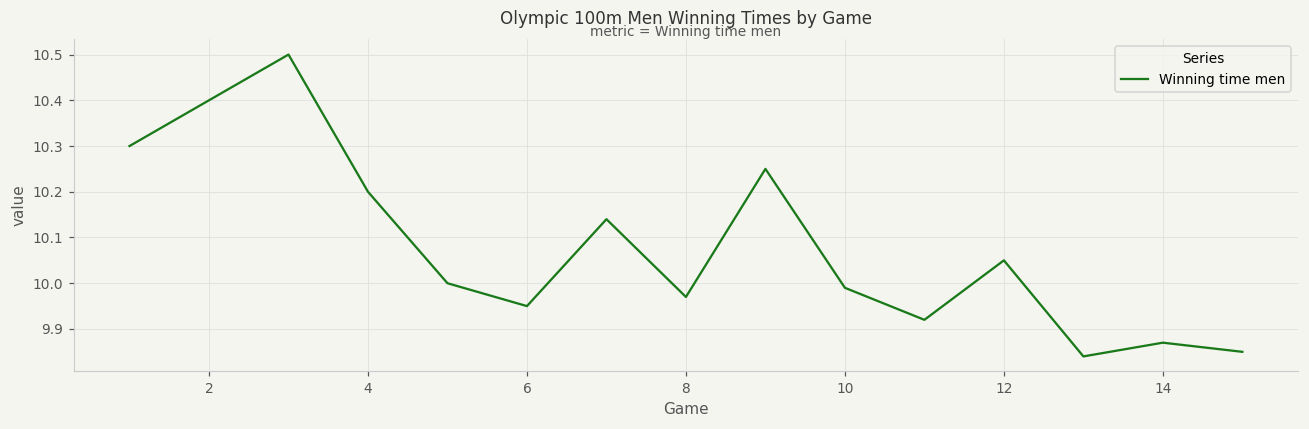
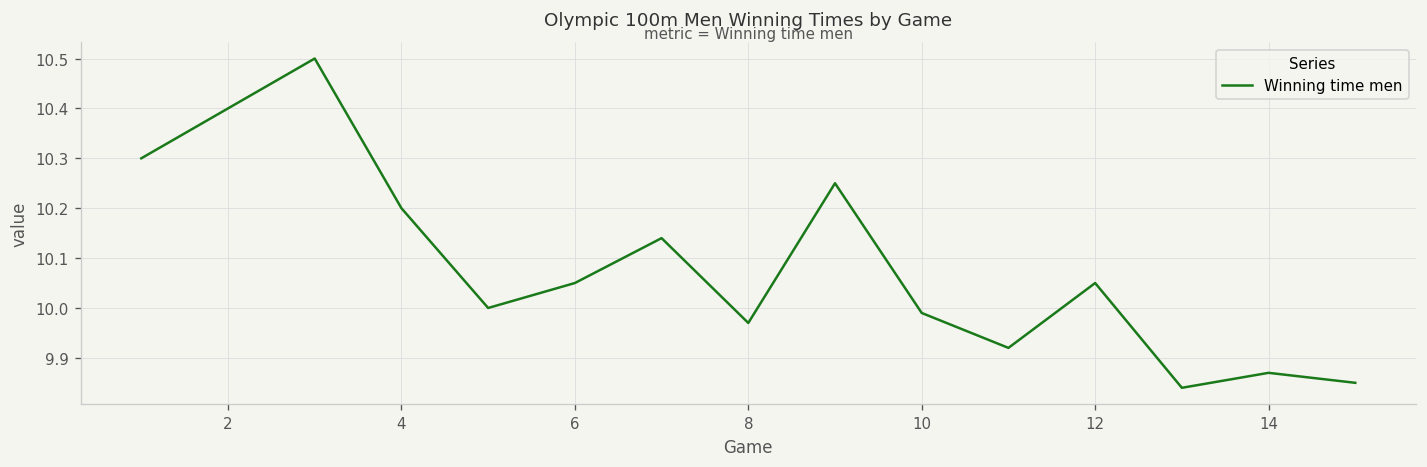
6: 9.95 -> 10.05
